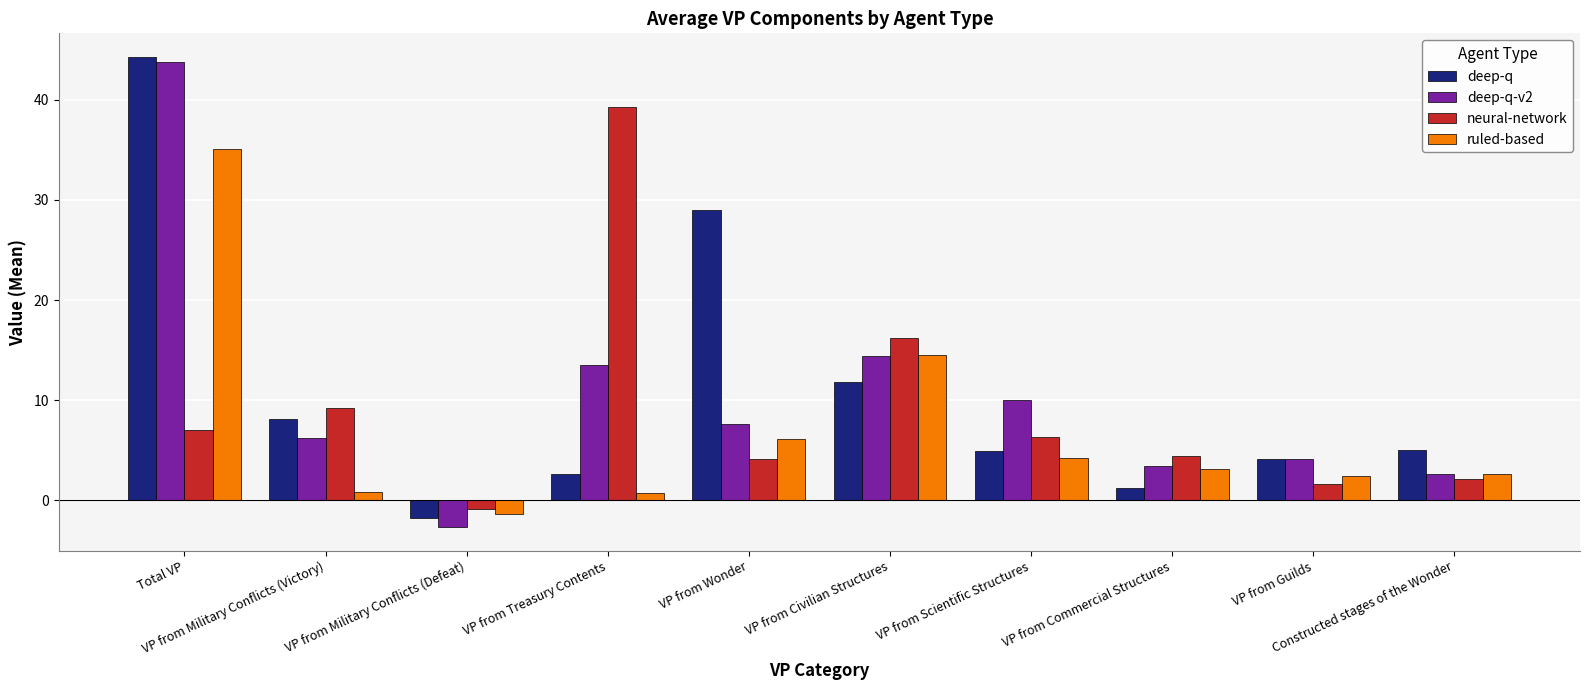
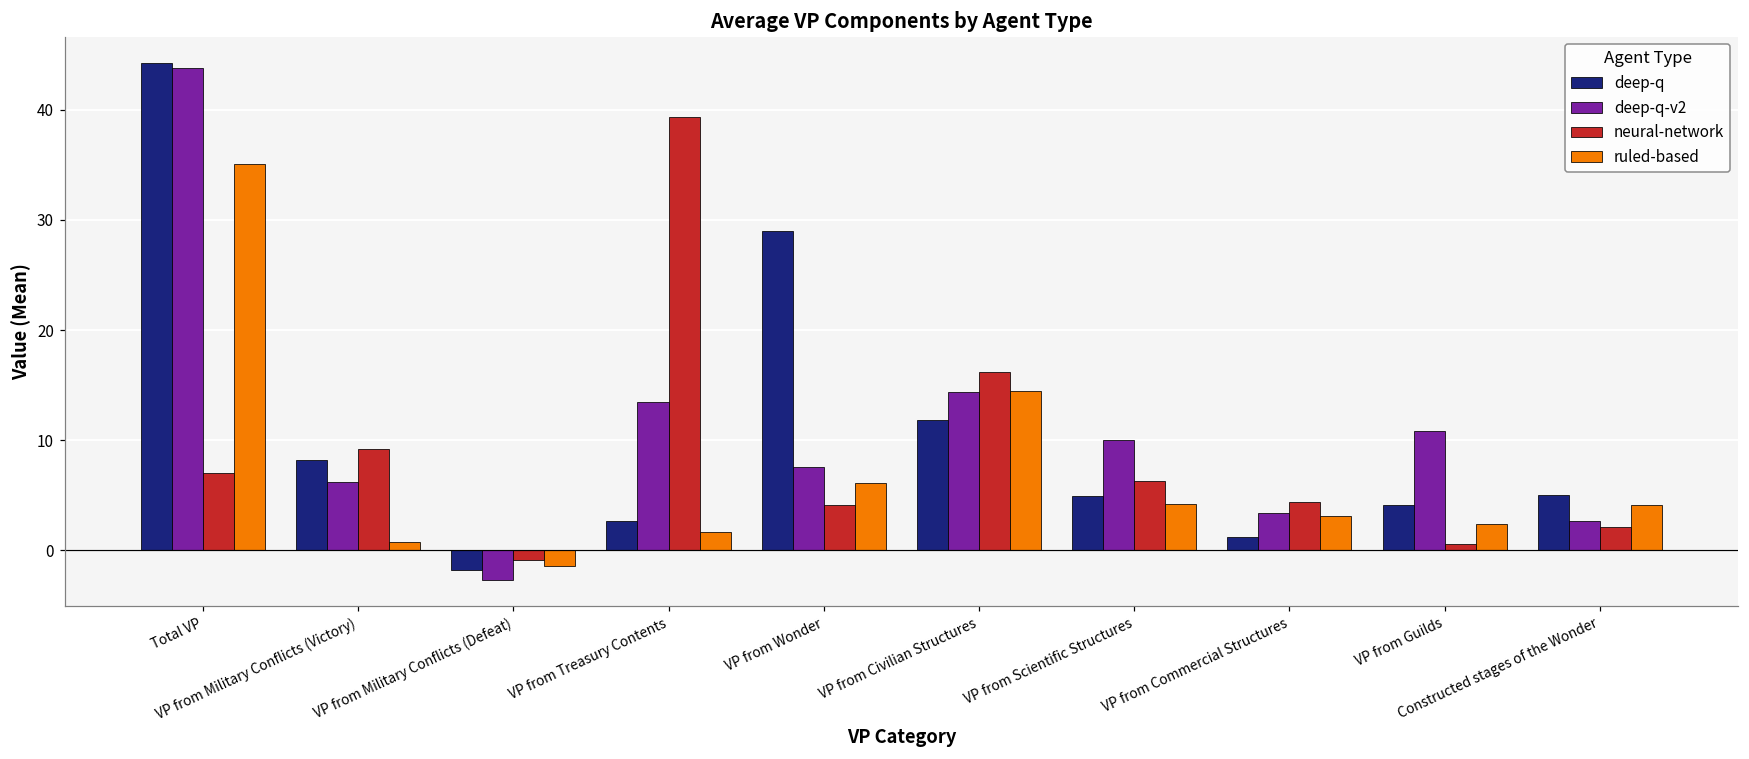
ruled-based, VP from Treasury Contents: 0.7 -> 1.7
deep-q-v2, VP from Guilds: 4.1 -> 10.8
neural-network, VP from Guilds: 1.6 -> 0.6
ruled-based, Constructed stages of the Wonder: 2.6 -> 4.1
